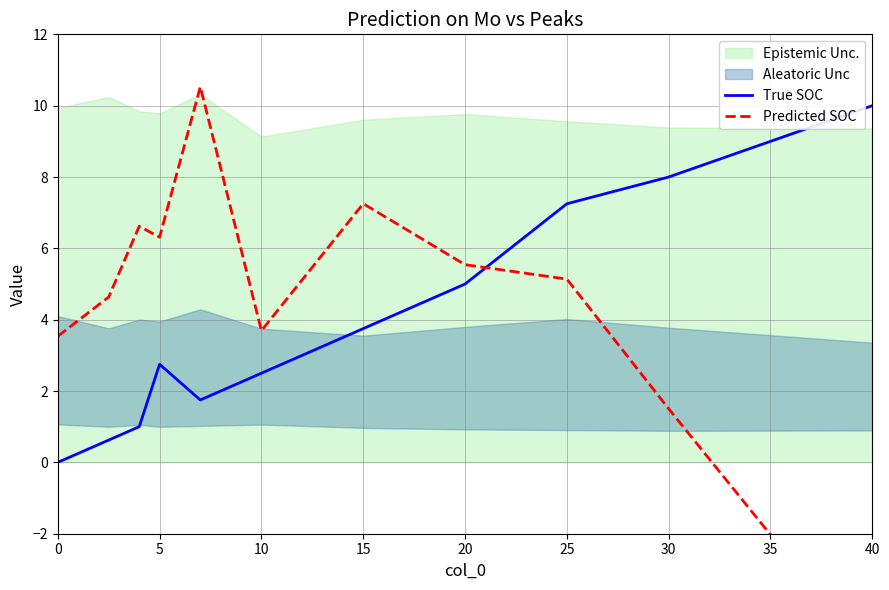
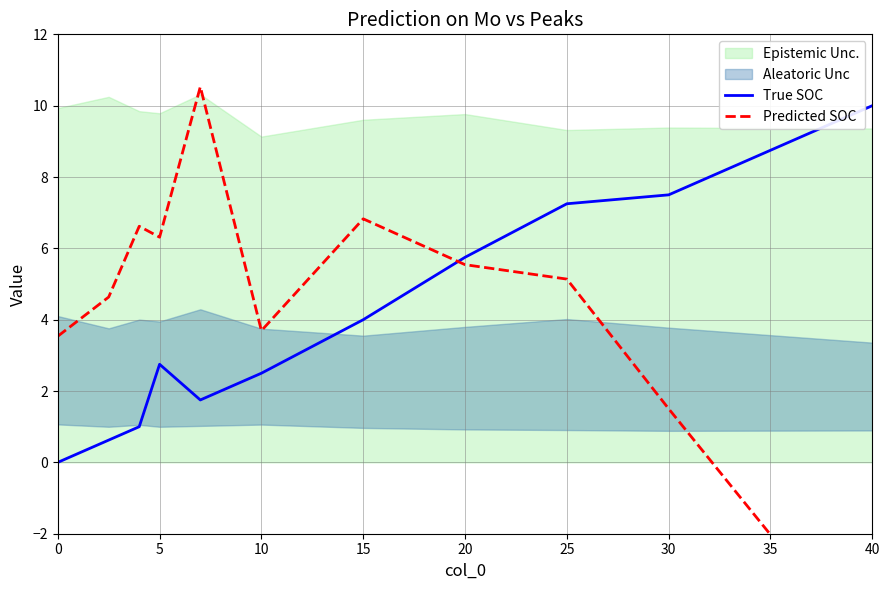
True SOC, 15: 3.8 -> 4.0
Predicted SOC, 15: 7.3 -> 6.8
True SOC, 20: 5.0 -> 5.8
Epistemic Unc., 25: 9.6 -> 9.3
True SOC, 30: 8.0 -> 7.5
